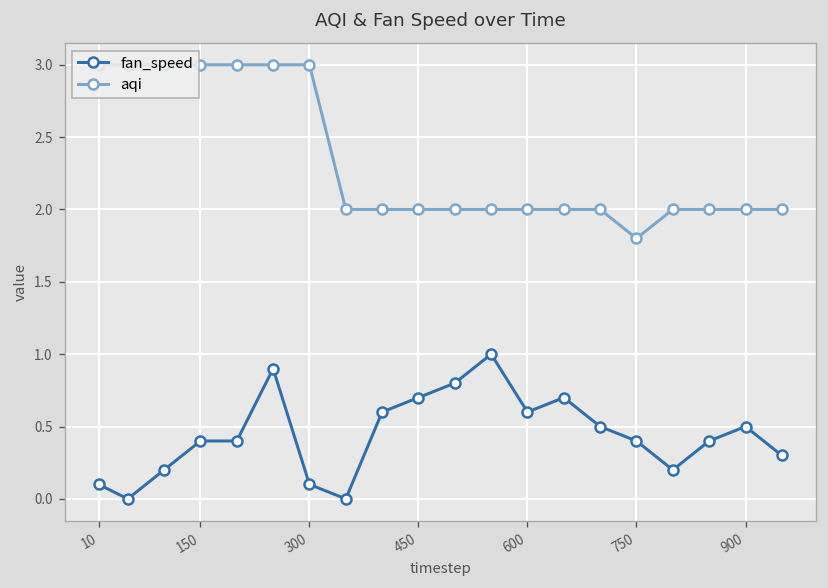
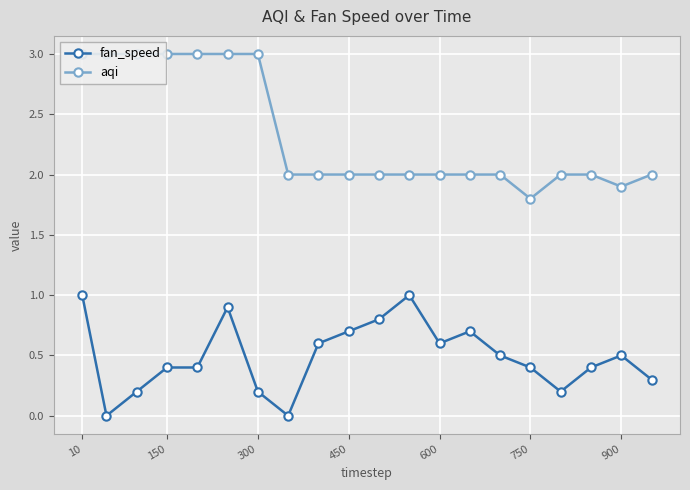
fan_speed, 10: 0.1 -> 1.0
fan_speed, 300: 0.1 -> 0.2
aqi, 900: 2.0 -> 1.9
